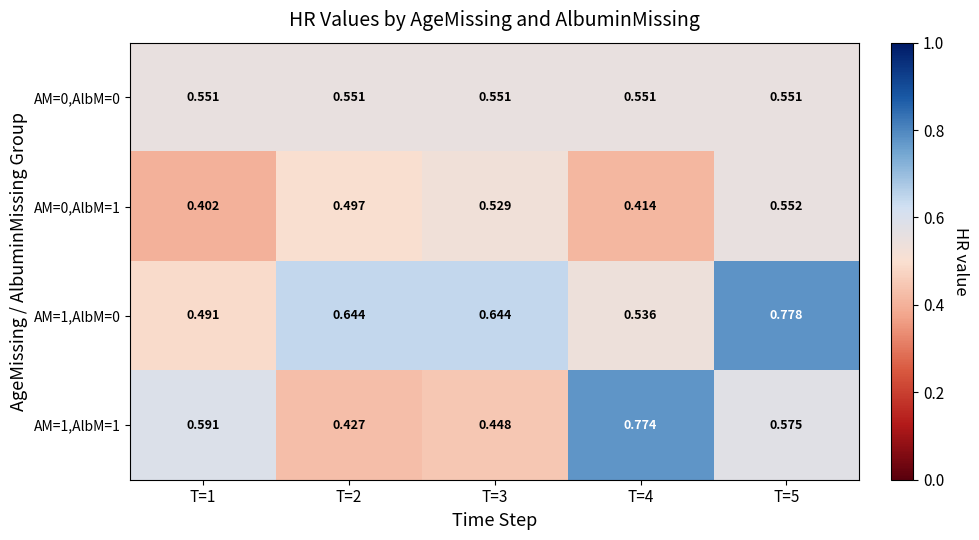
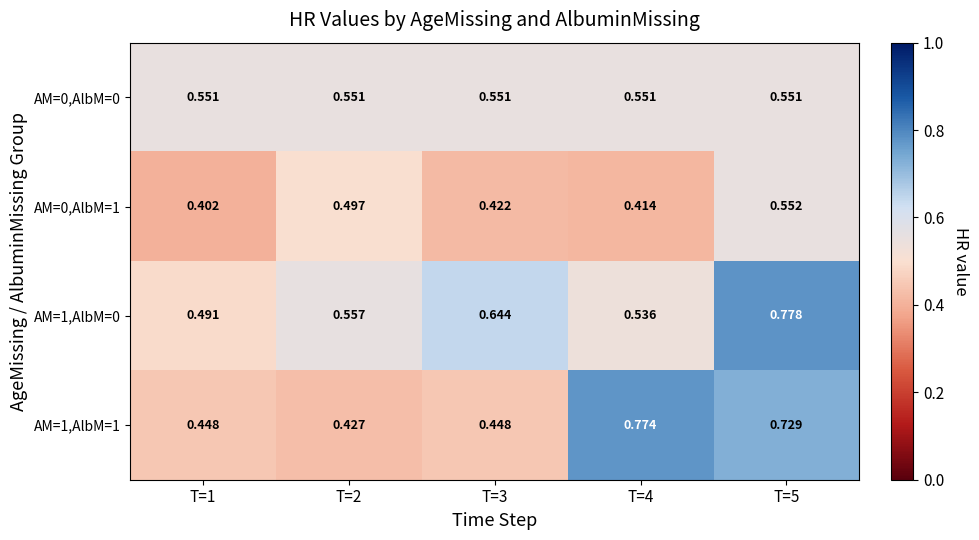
AM=0,AlbM=1, T=3: 0.529 -> 0.422
AM=1,AlbM=0, T=2: 0.644 -> 0.557
AM=1,AlbM=1, T=1: 0.591 -> 0.448
AM=1,AlbM=1, T=5: 0.575 -> 0.729
